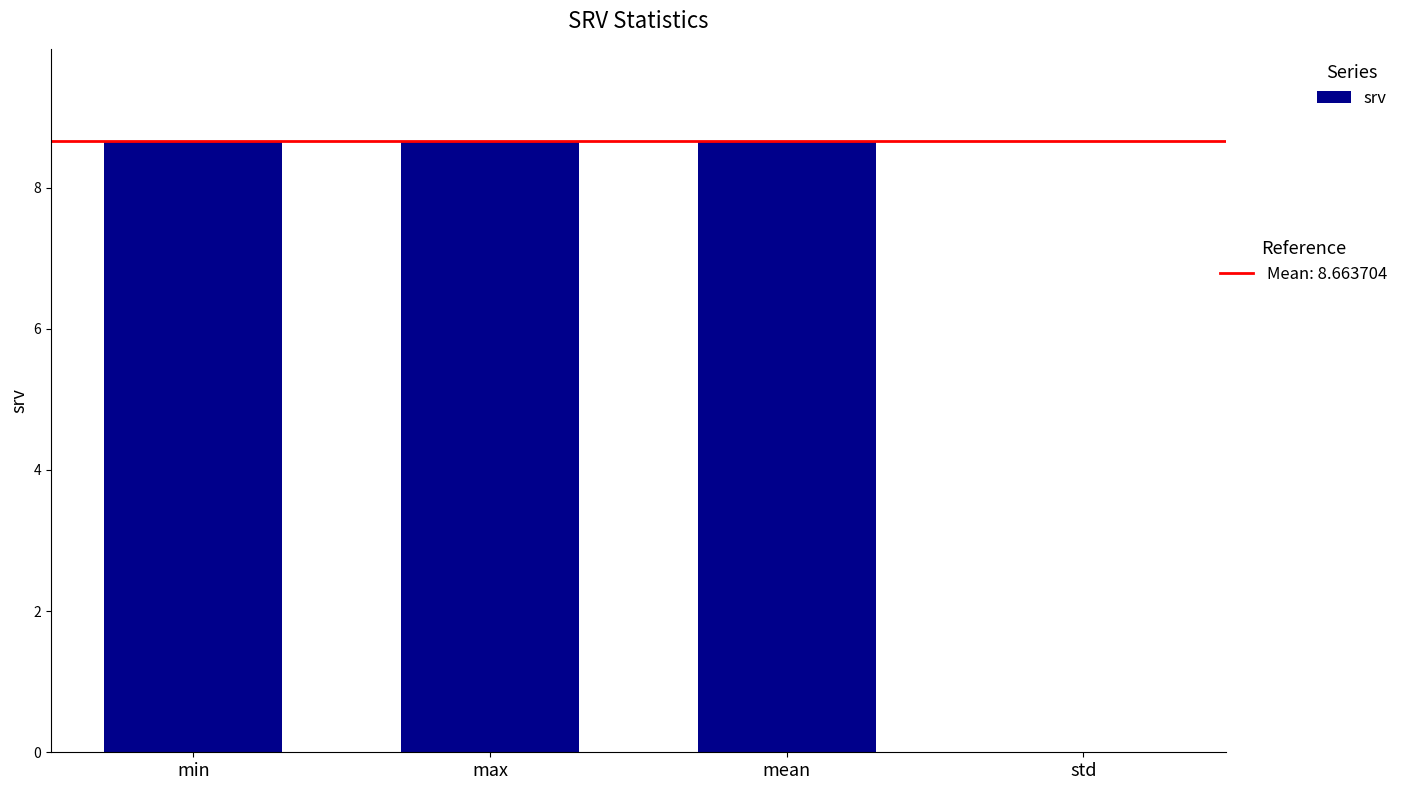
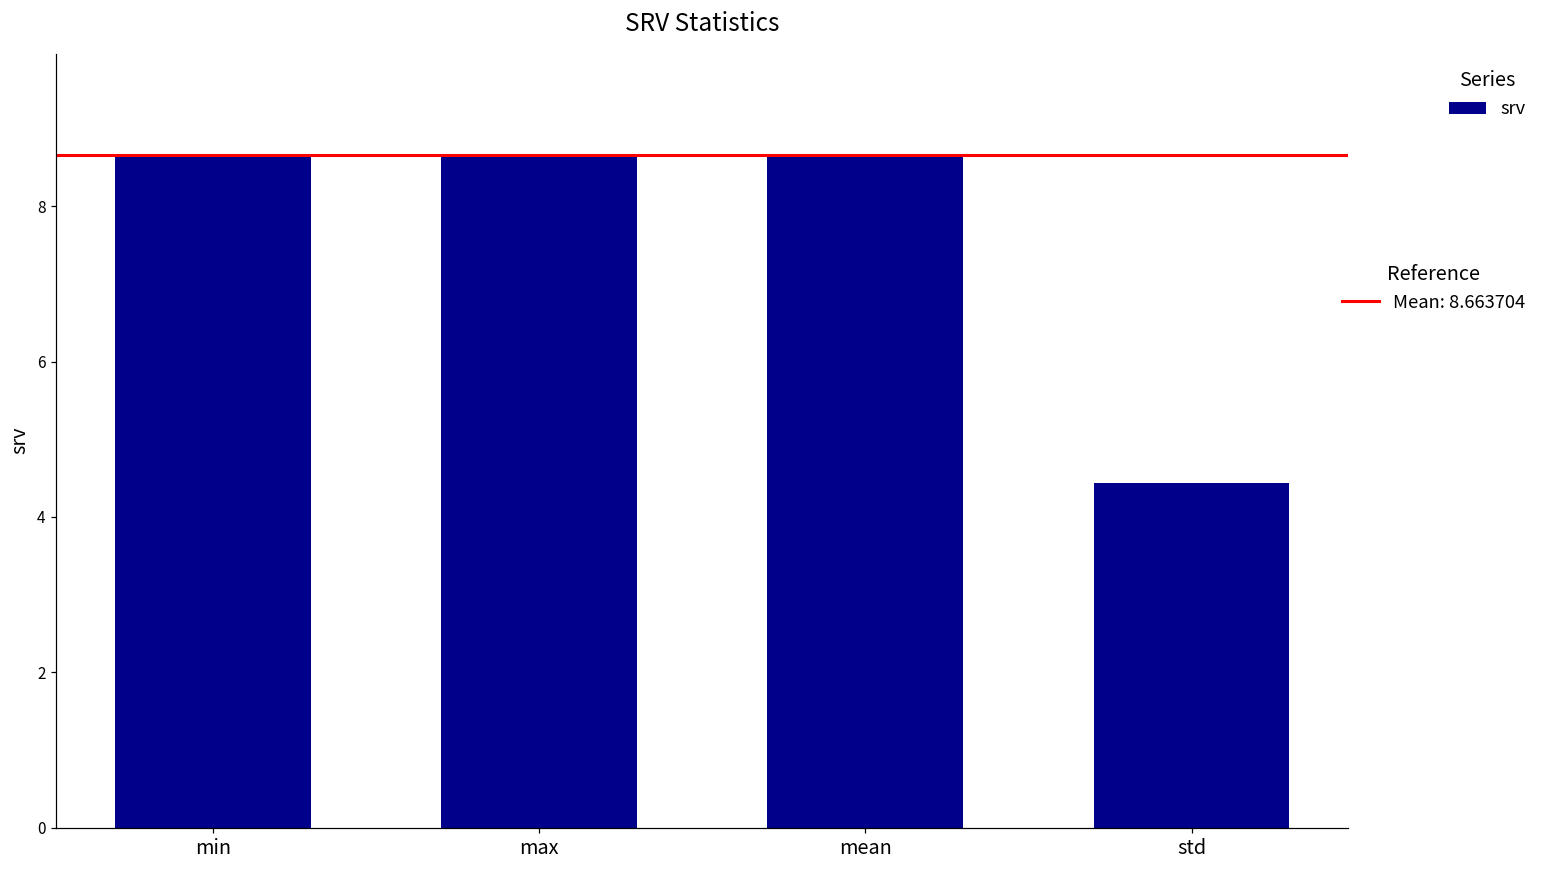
std: 0.0 -> 4.4
